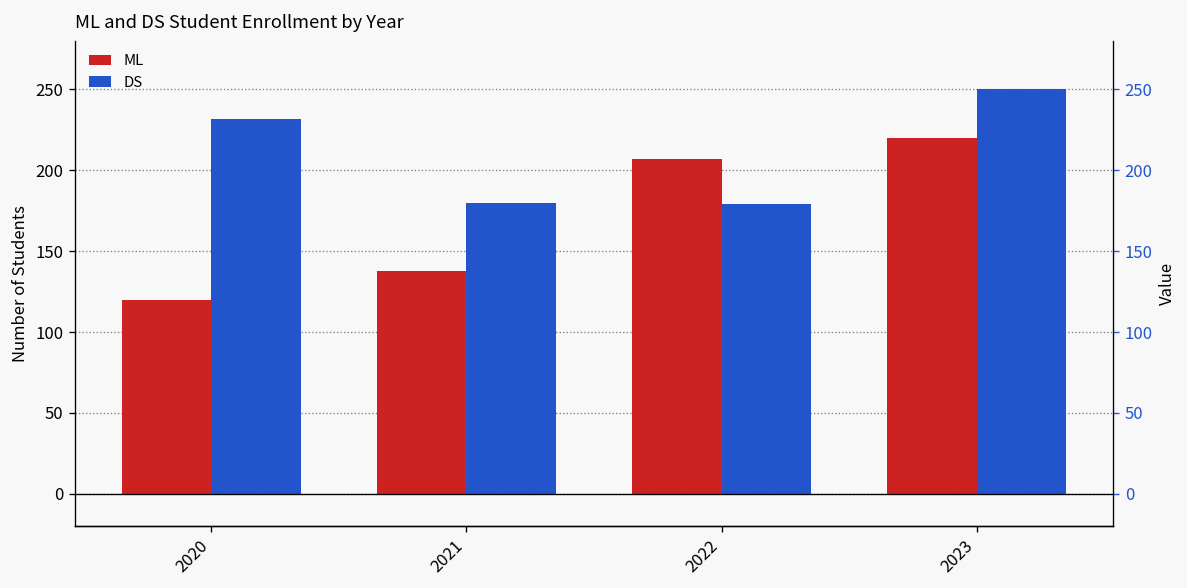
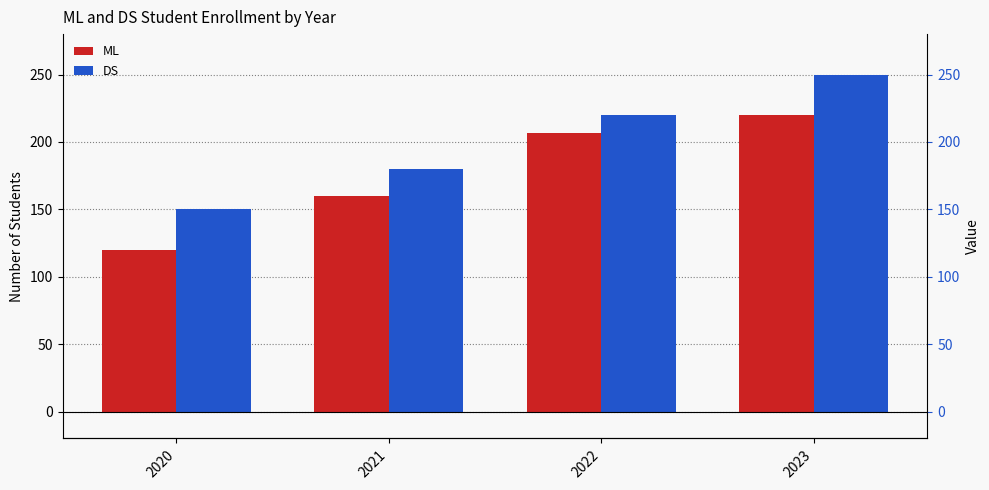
DS, 2020: 232 -> 150
ML, 2021: 138 -> 160
DS, 2022: 179 -> 220
